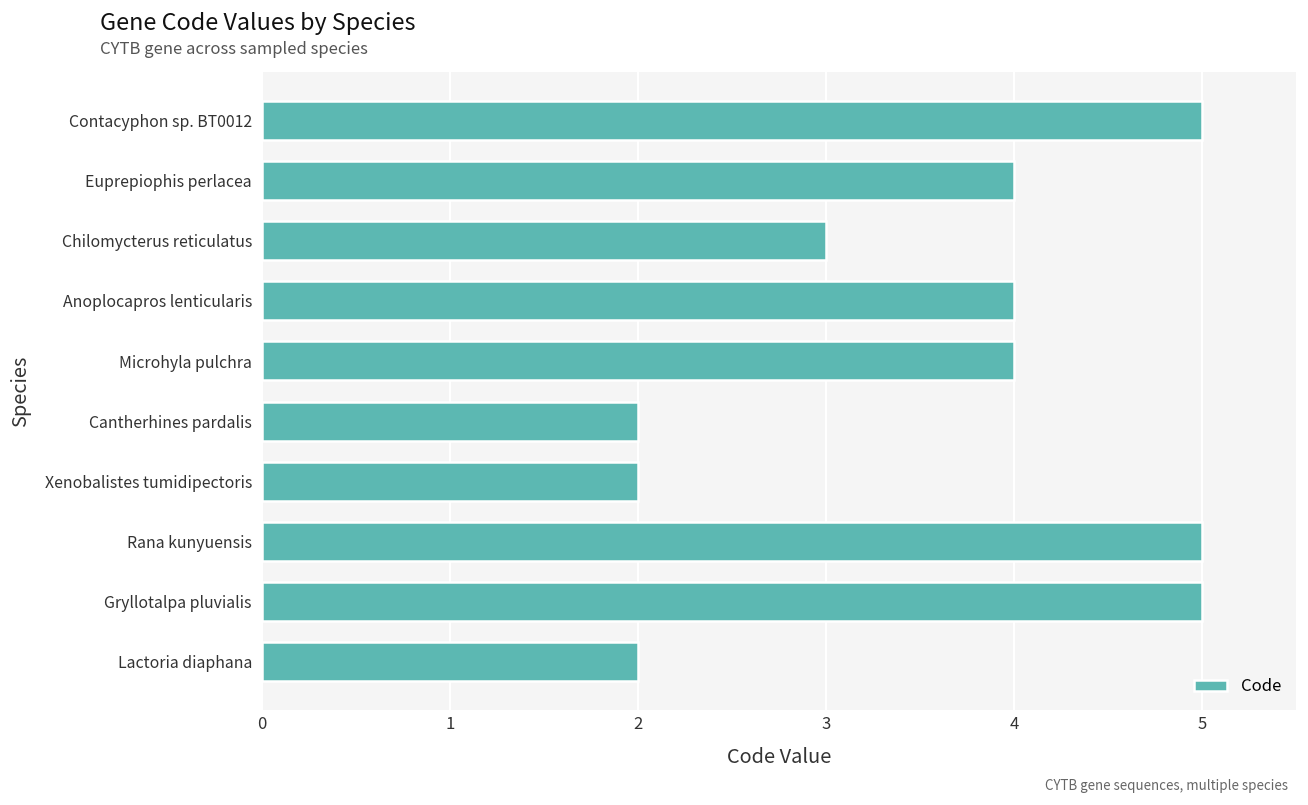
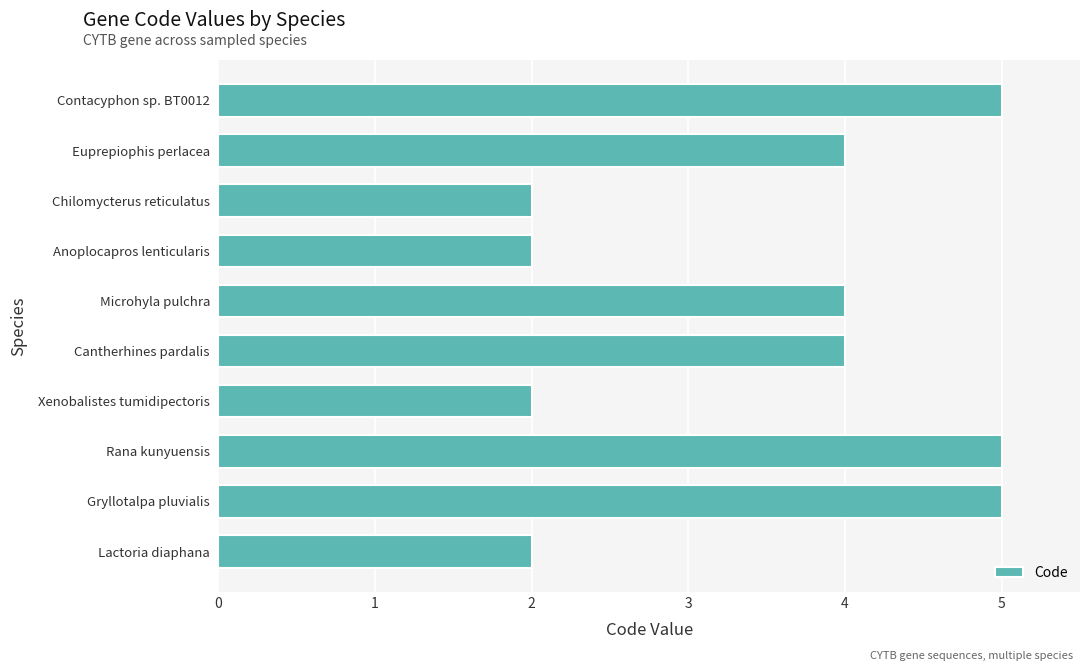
Chilomycterus reticulatus: 3 -> 2
Anoplocapros lenticularis: 4 -> 2
Cantherhines pardalis: 2 -> 4
